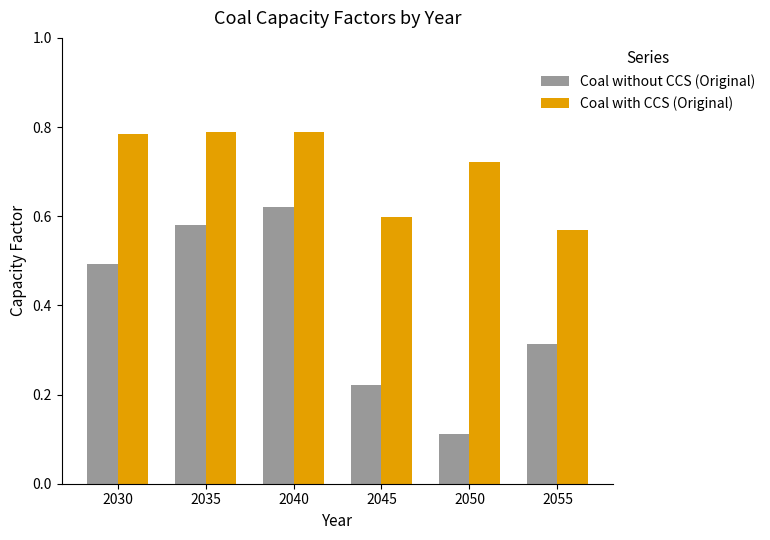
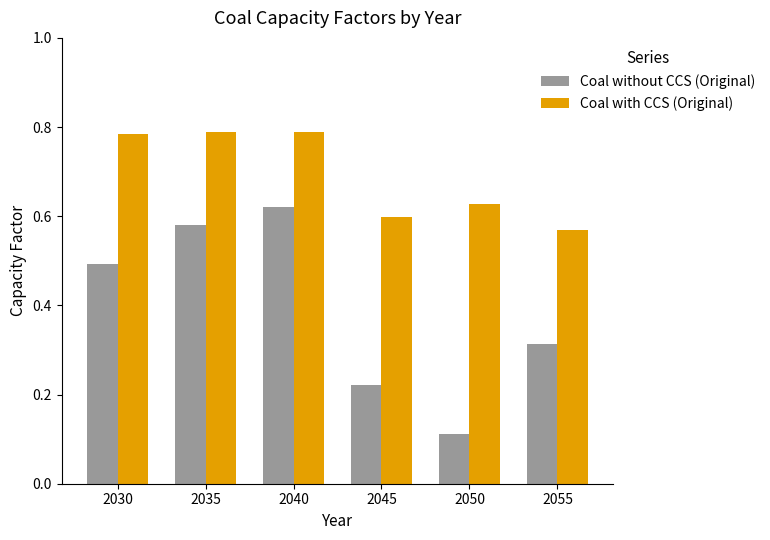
Coal with CCS (Original), 2050: 0.72 -> 0.63
